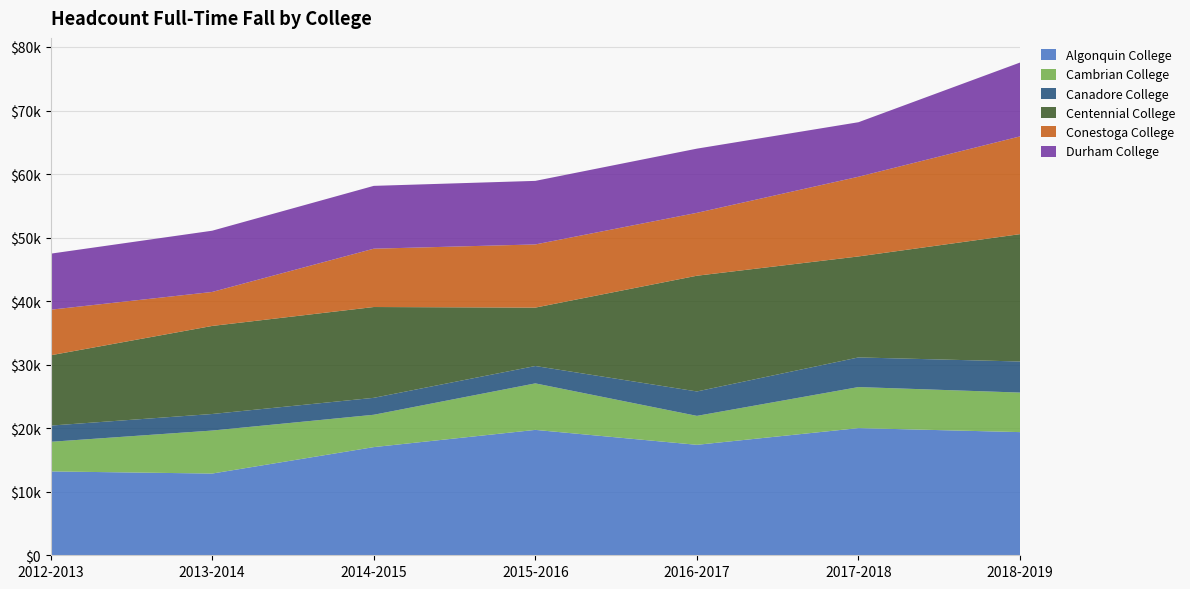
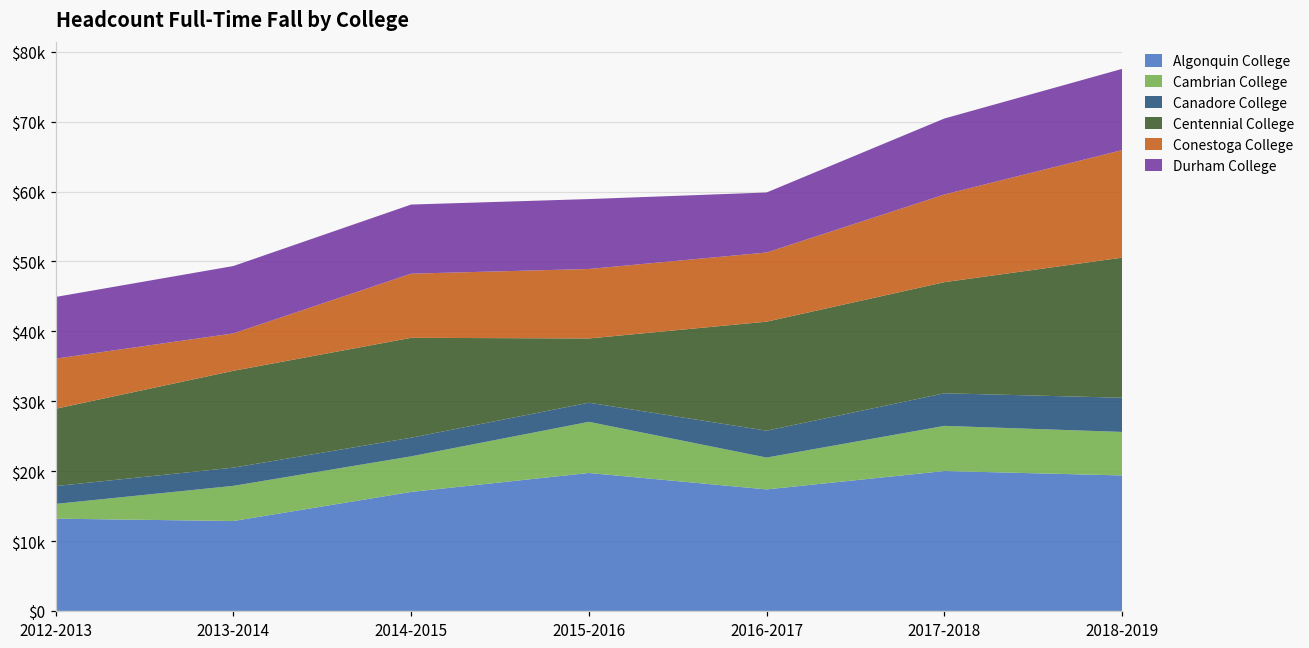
Cambrian College, 2012-2013: $5000 -> $2000
Cambrian College, 2013-2014: $7000 -> $5000
Centennial College, 2016-2017: $18000 -> $16000
Durham College, 2016-2017: $10000 -> $9000
Durham College, 2017-2018: $9000 -> $11000
